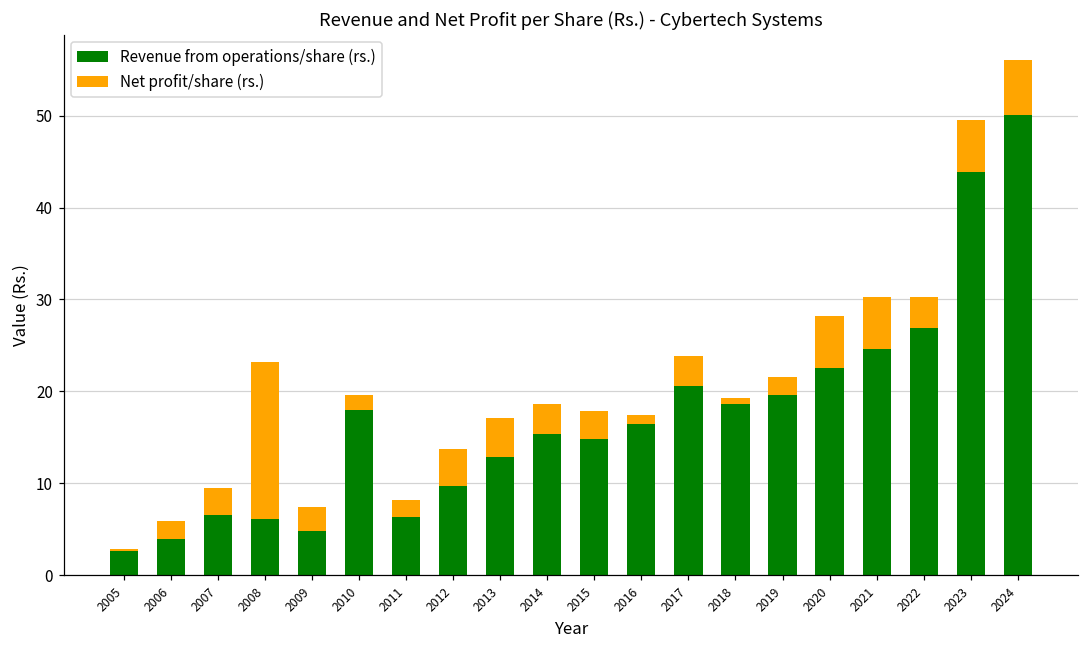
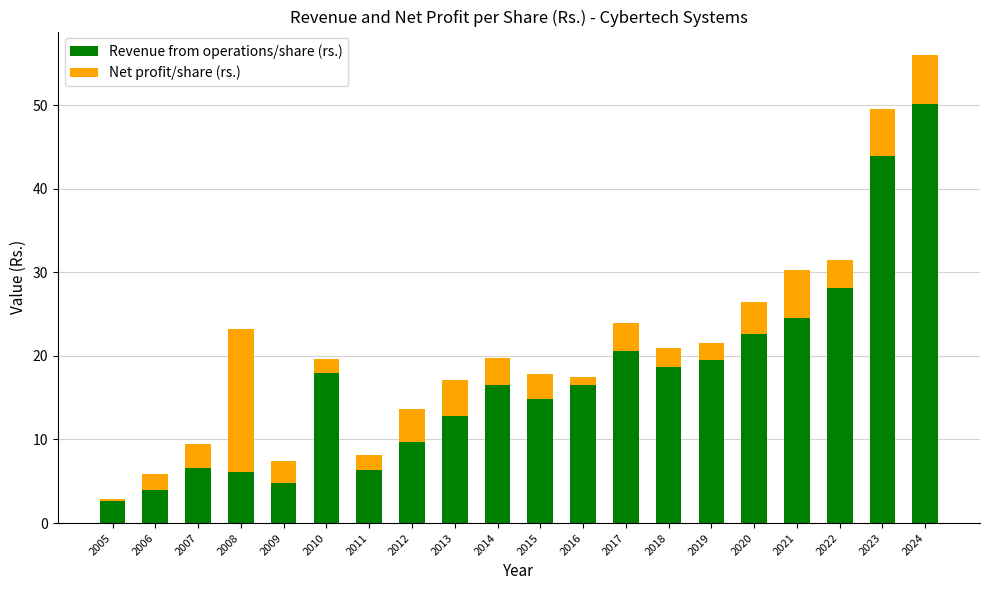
Revenue from operations/share (rs.), 2014: 15 -> 17
Net profit/share (rs.), 2018: 1 -> 2
Net profit/share (rs.), 2020: 6 -> 4
Revenue from operations/share (rs.), 2022: 27 -> 28
